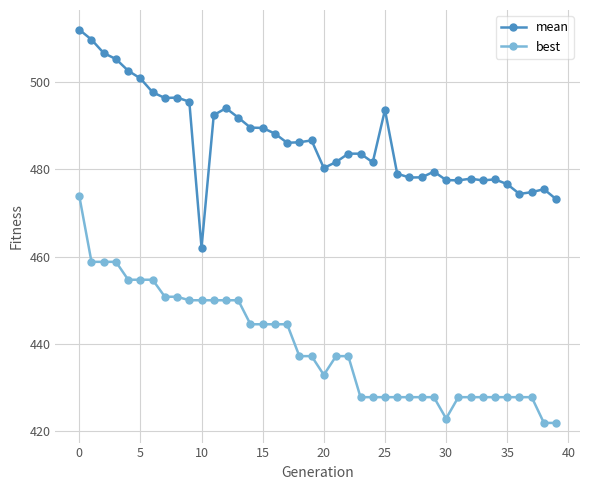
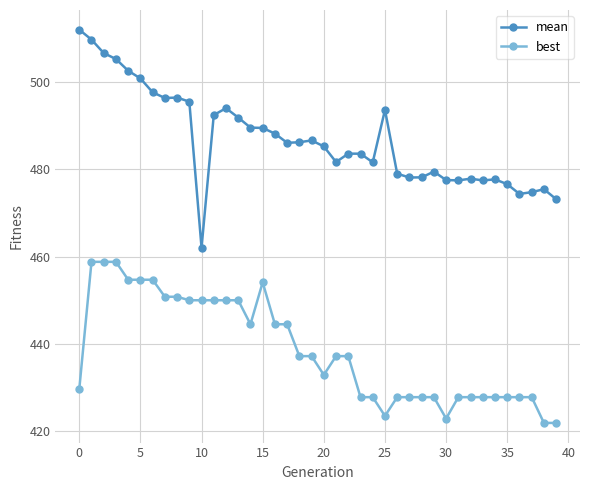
best, 0: 474 -> 430
best, 15: 445 -> 454
mean, 20: 480 -> 485
best, 25: 428 -> 424
